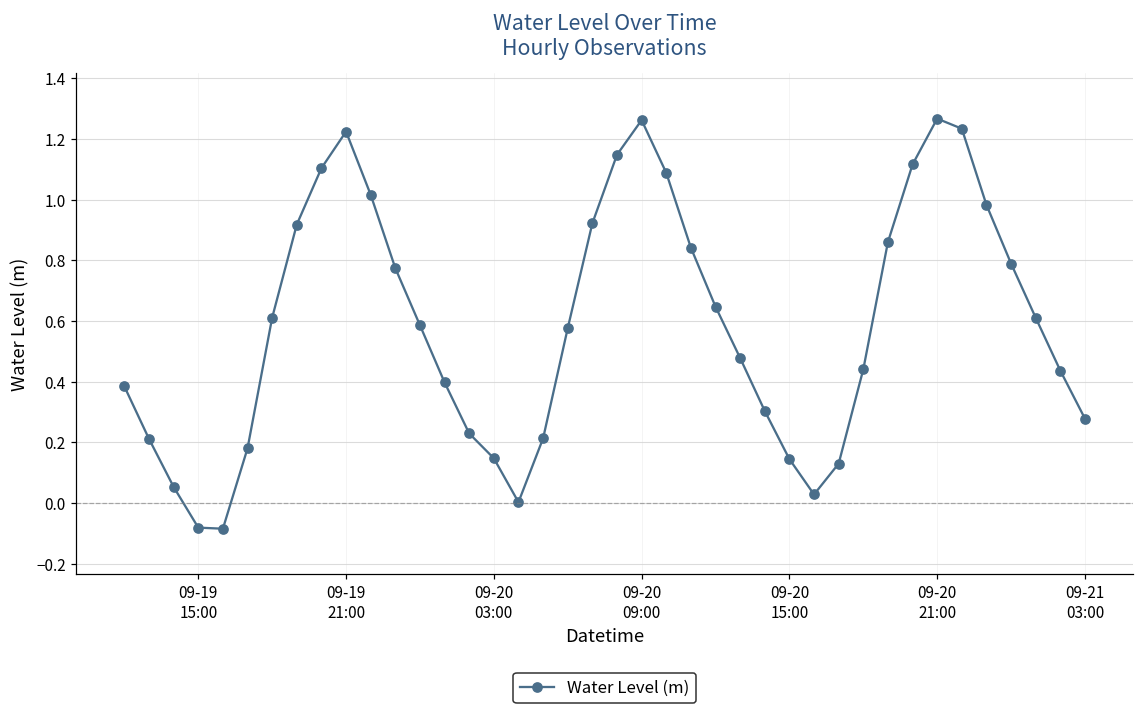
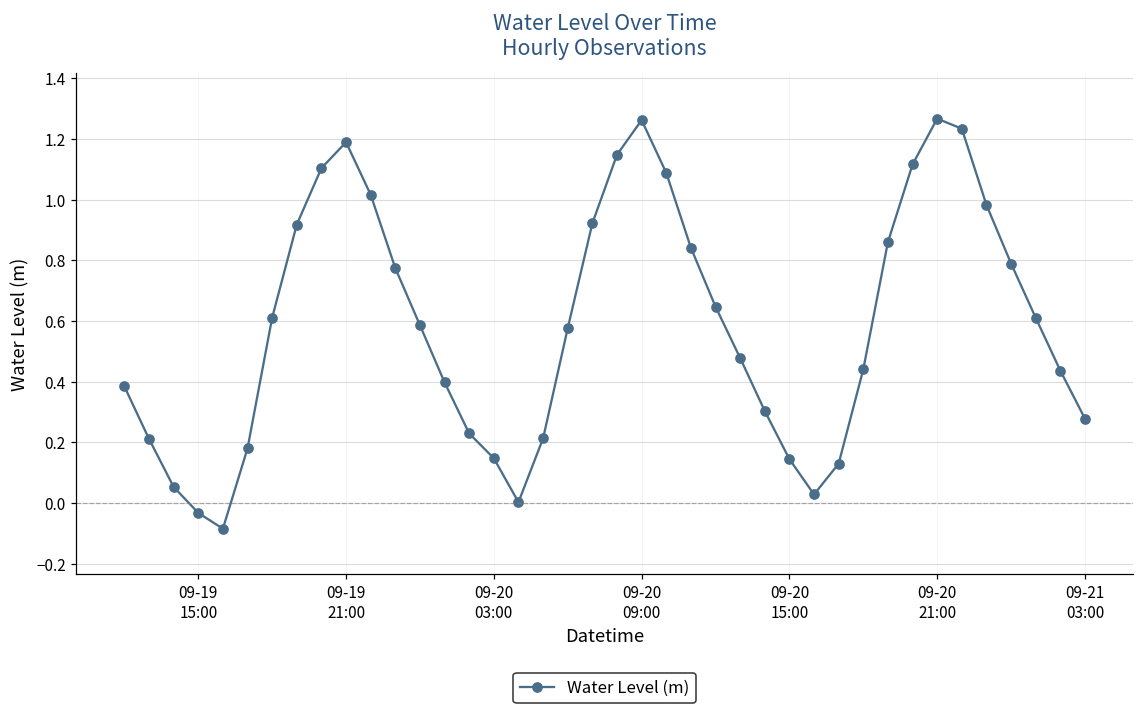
09-19 15:00: -0.08 -> -0.03
09-19 21:00: 1.22 -> 1.19
